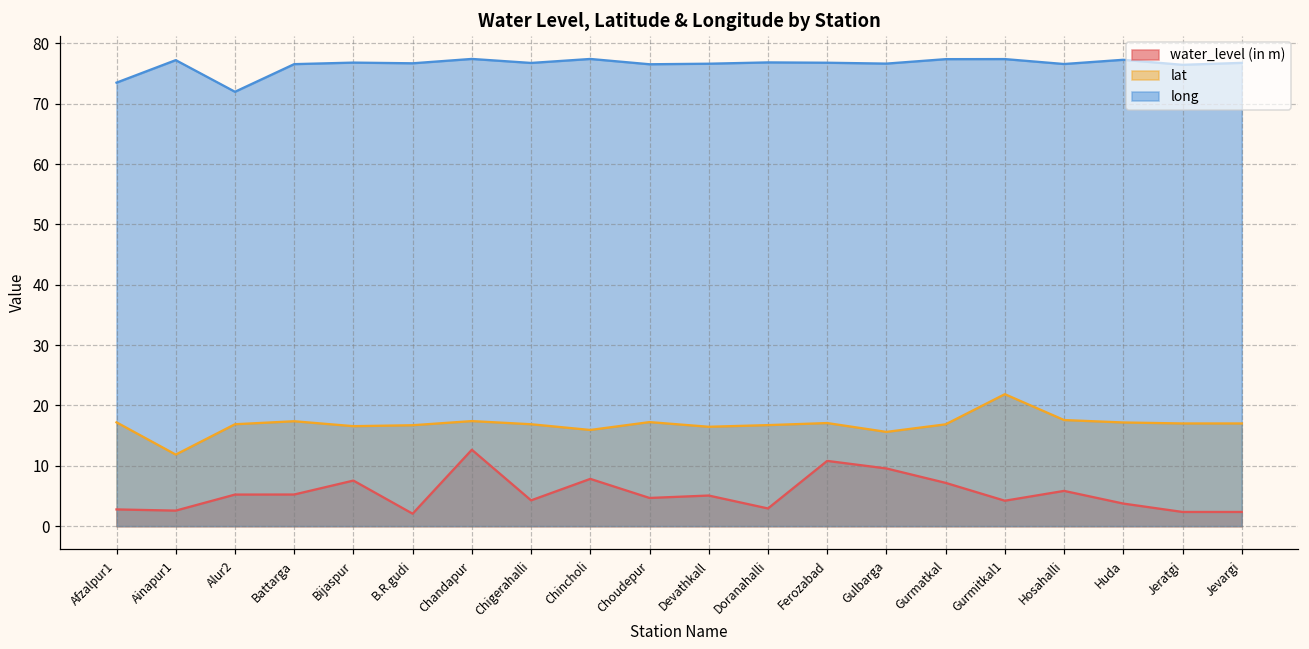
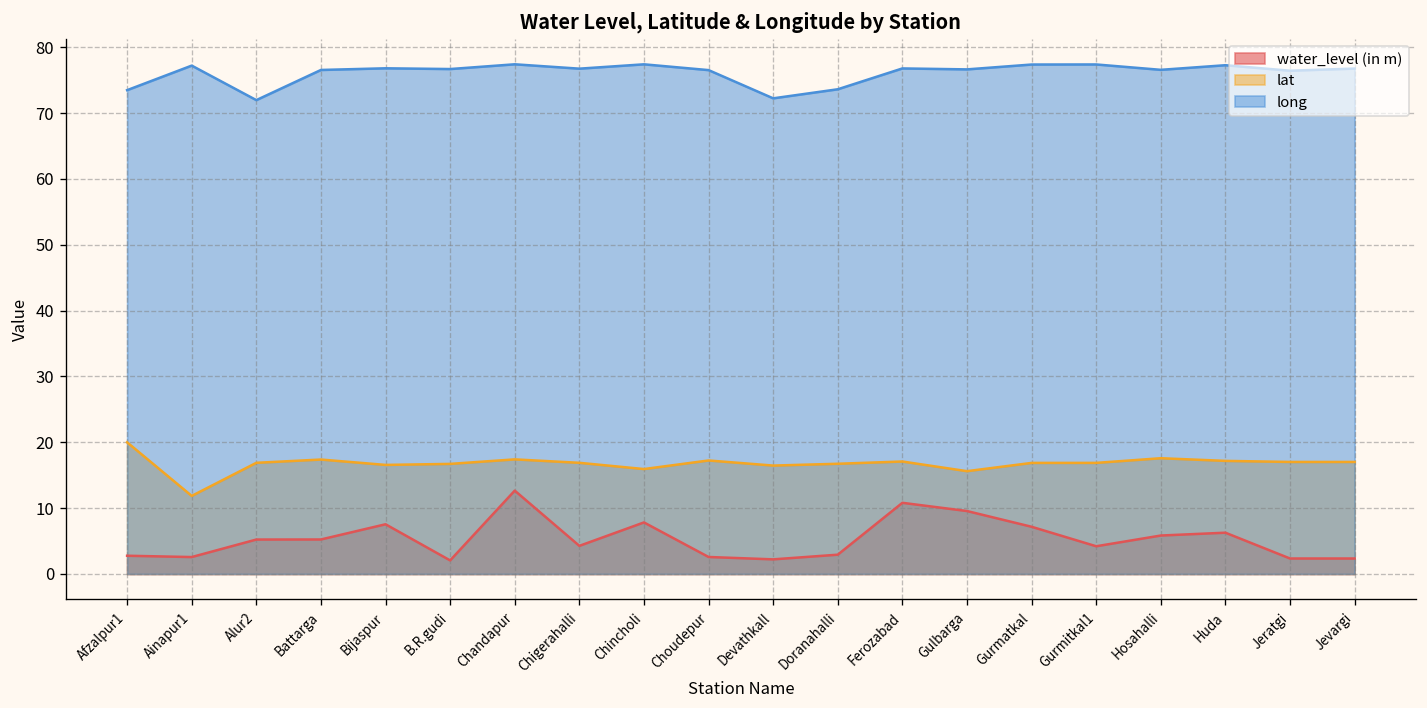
lat, Afzalpur1: 17 -> 20
water_level (in m), Choudepur: 5 -> 3
water_level (in m), Devathkall: 5 -> 2
long, Devathkall: 77 -> 72
long, Doranahalli: 77 -> 74
lat, Gurmitkal1: 22 -> 17
water_level (in m), Huda: 4 -> 6
